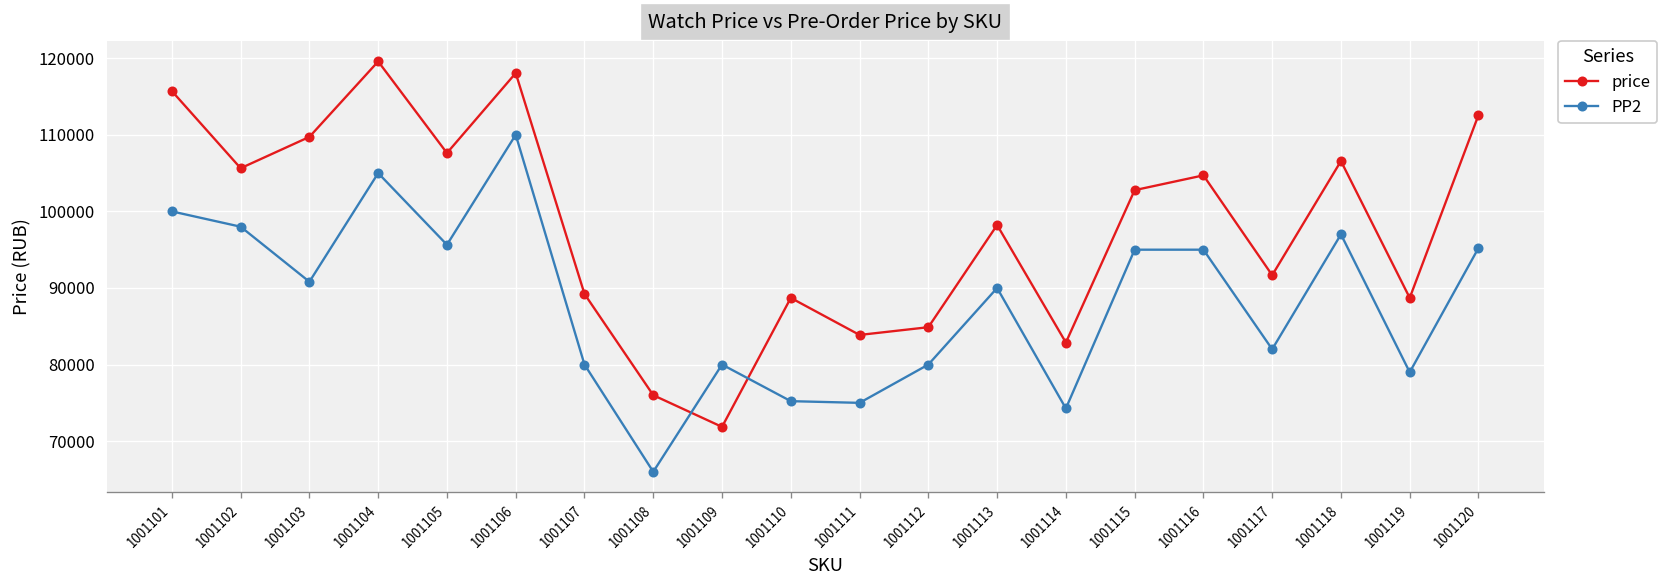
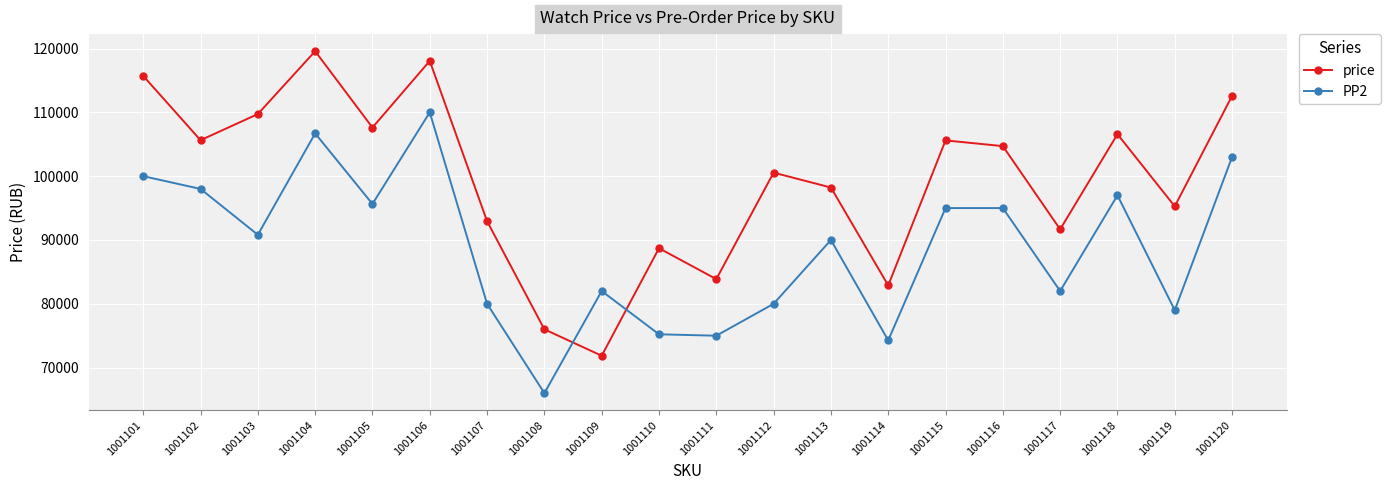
PP2, 1001104: 105000 -> 107000
price, 1001107: 89000 -> 93000
PP2, 1001109: 80000 -> 82000
price, 1001112: 85000 -> 101000
price, 1001115: 103000 -> 106000
price, 1001119: 89000 -> 95000
PP2, 1001120: 95000 -> 103000
